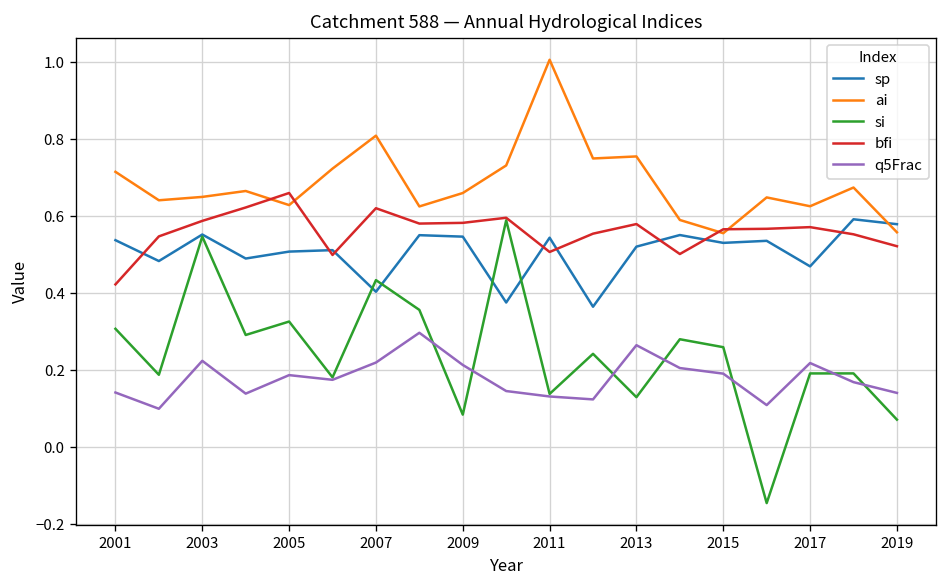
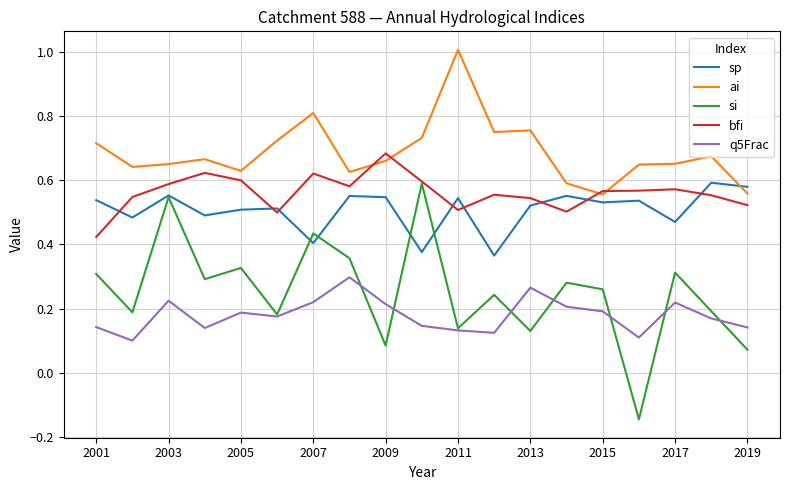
bfi, 2005: 0.66 -> 0.60
bfi, 2009: 0.58 -> 0.68
bfi, 2013: 0.58 -> 0.54
ai, 2017: 0.63 -> 0.65
si, 2017: 0.19 -> 0.31
